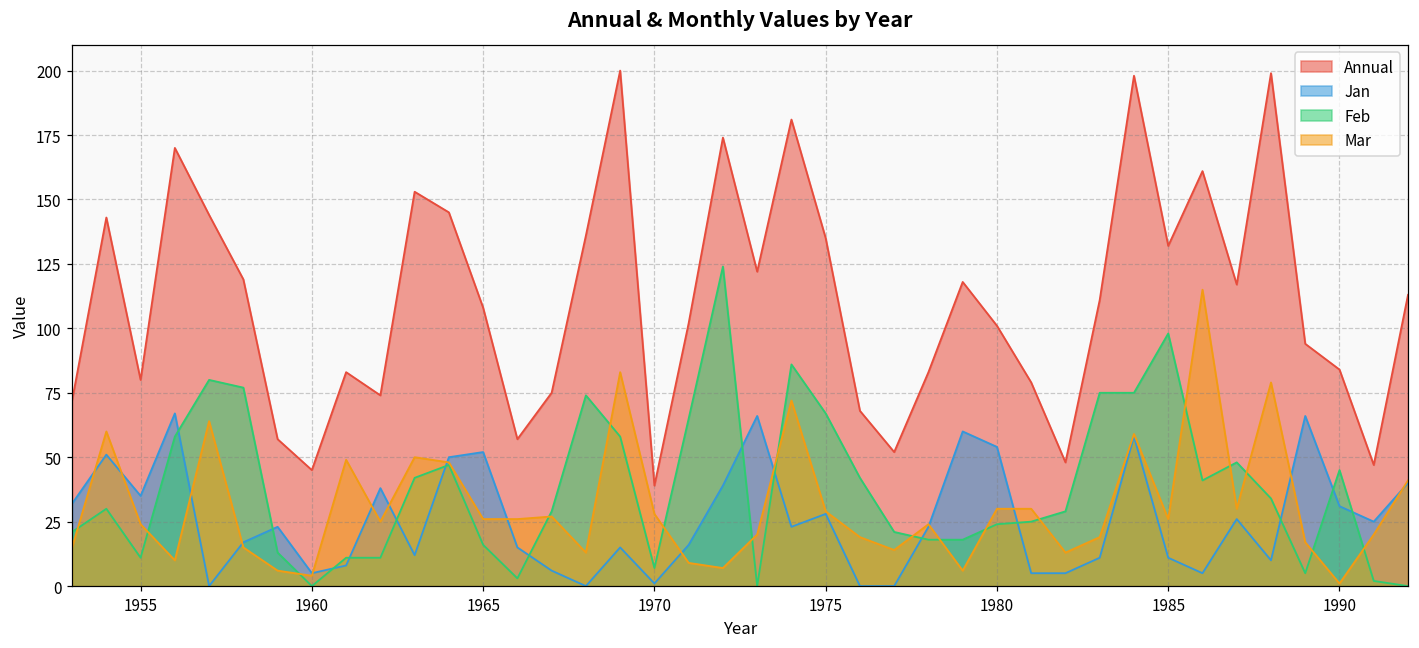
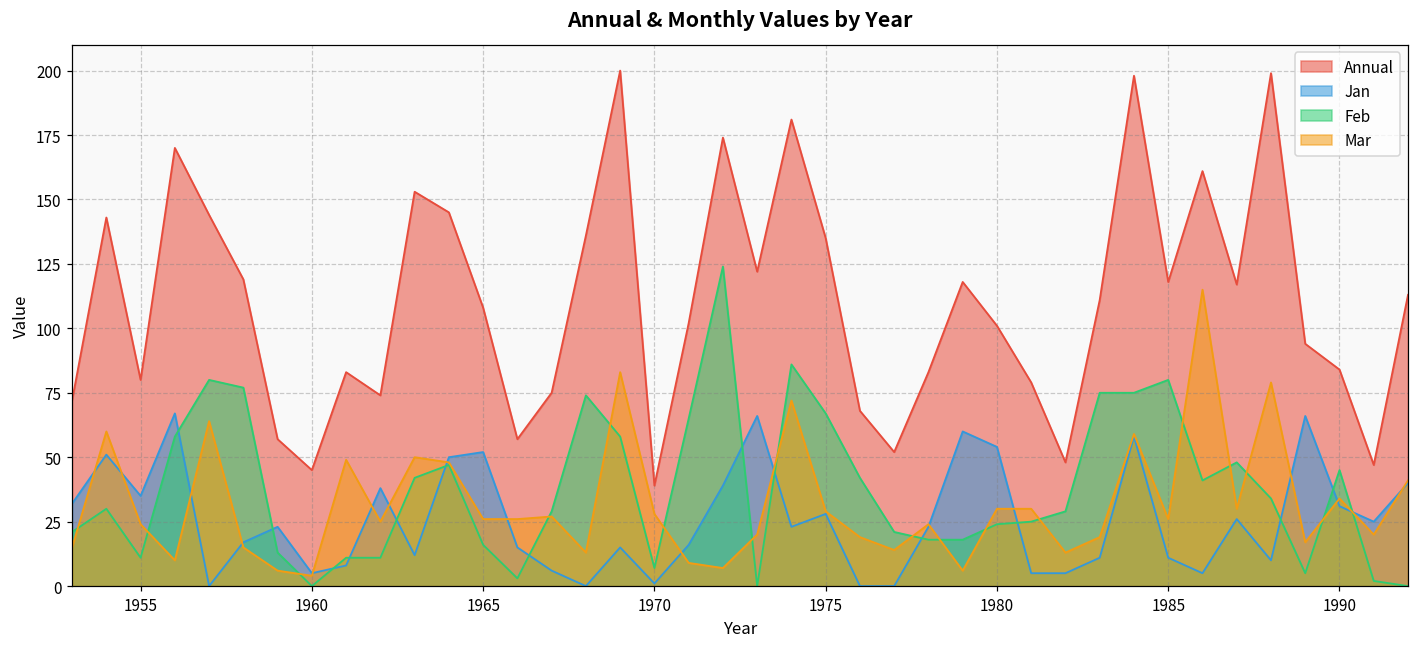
Annual, 1985: 132 -> 118
Feb, 1985: 98 -> 80
Mar, 1990: 1 -> 34
